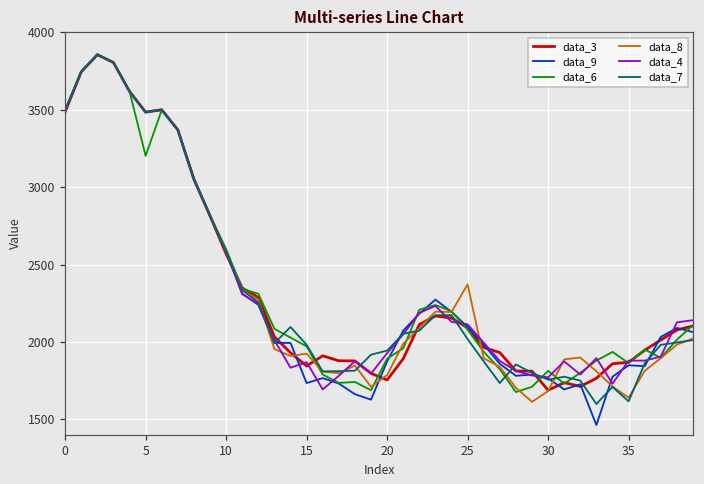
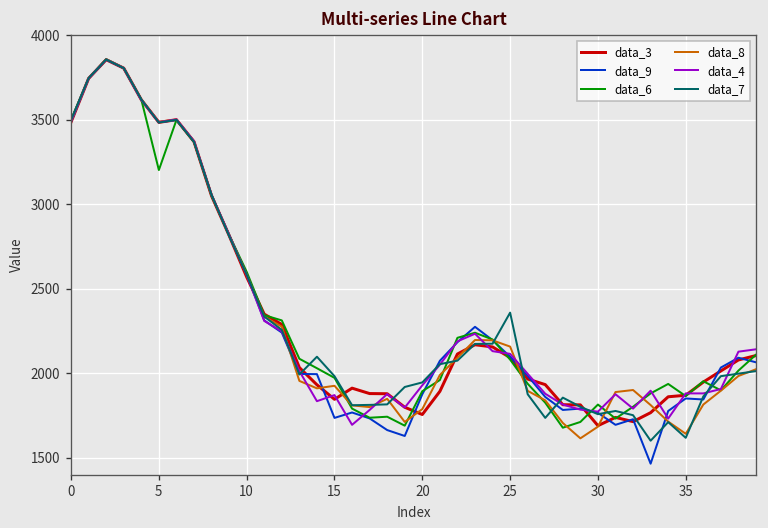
data_8, 25: 2370 -> 2160
data_7, 25: 2020 -> 2360
